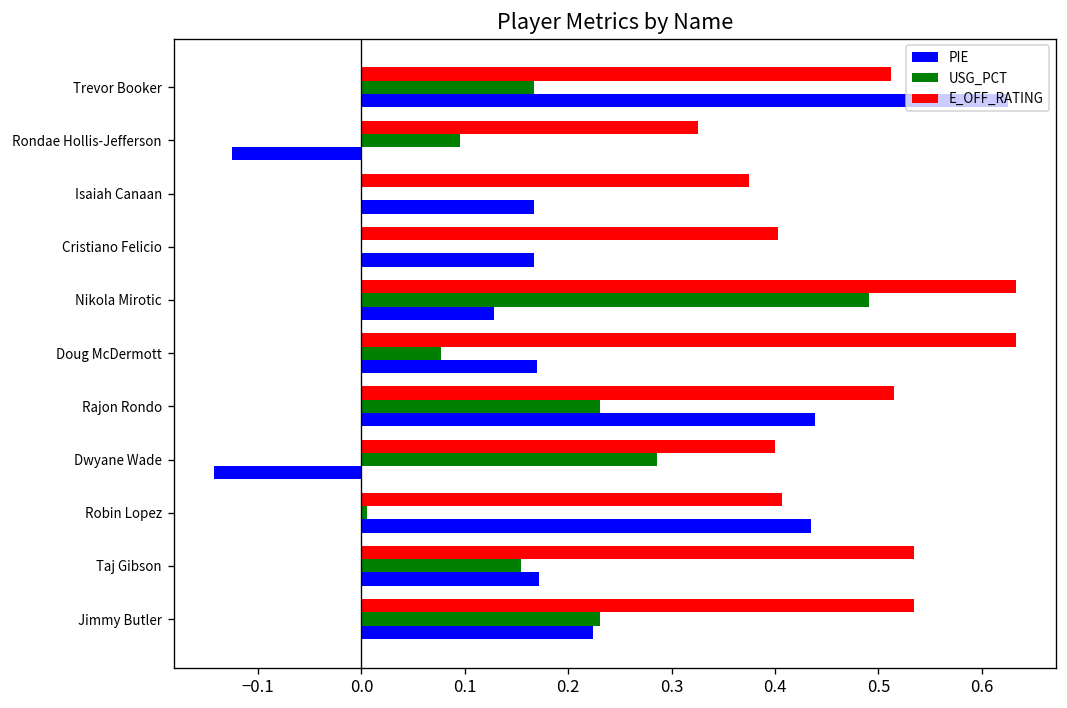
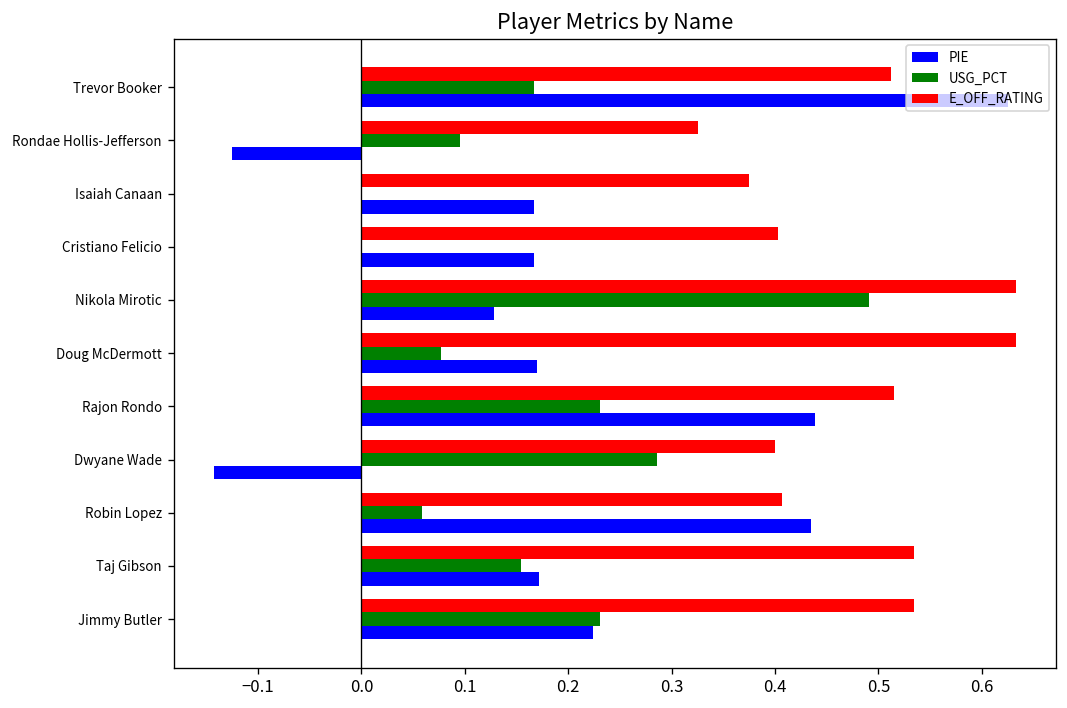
USG_PCT, Robin Lopez: 0.01 -> 0.06
